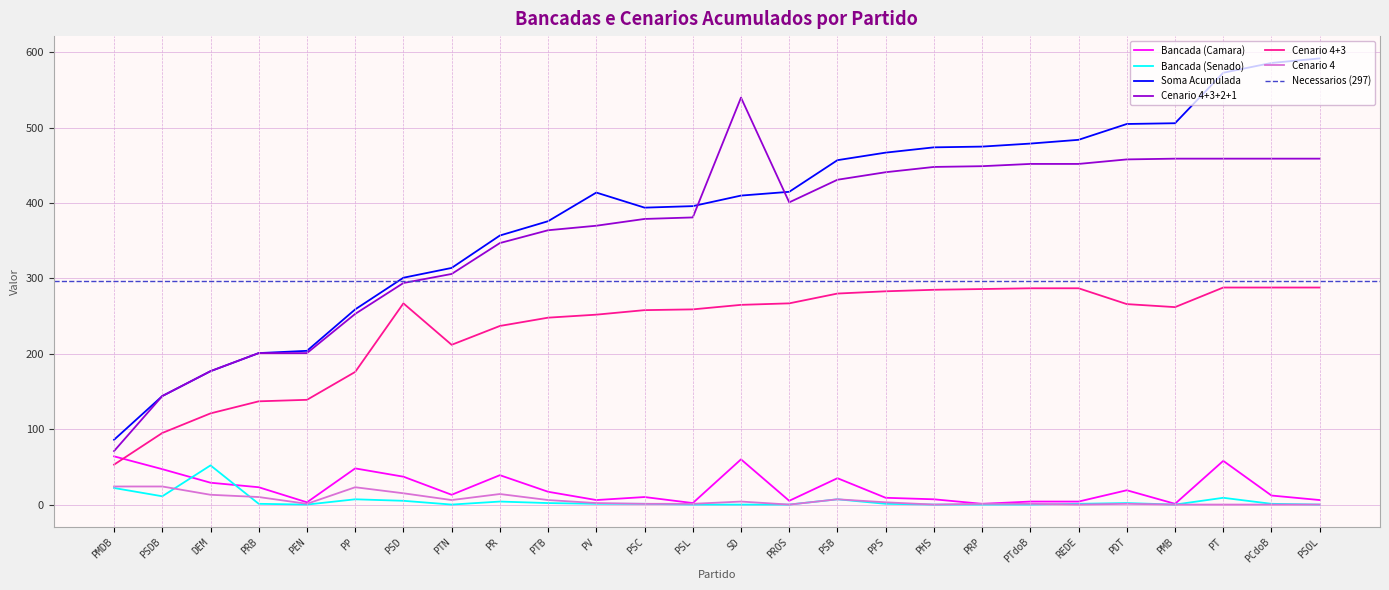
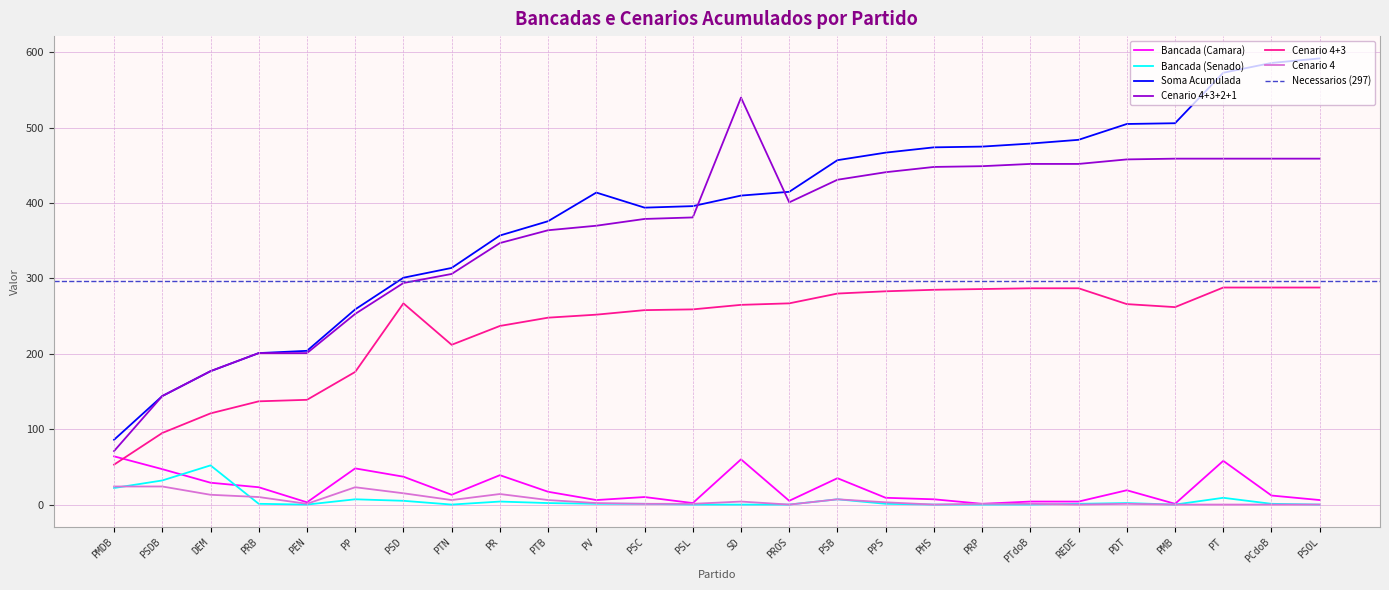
Bancada (Senado), PSDB: 10 -> 30
